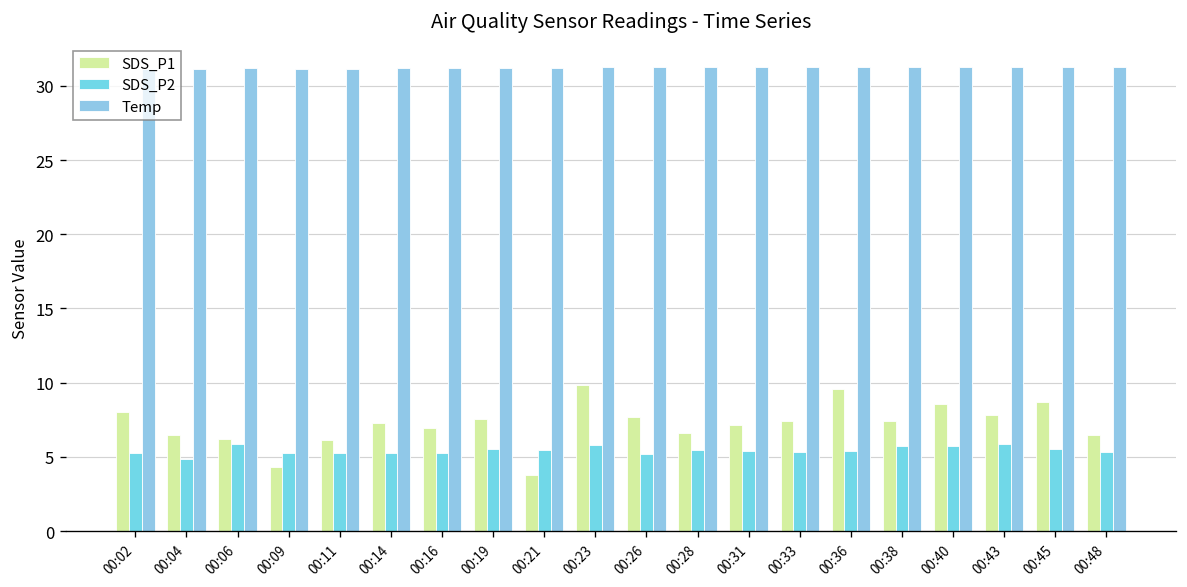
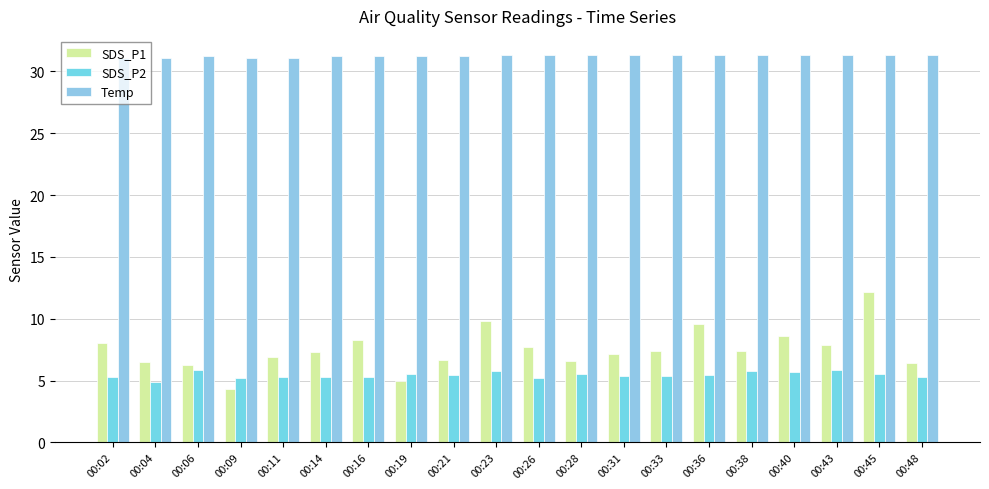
SDS_P1, 00:11: 6.1 -> 6.9
SDS_P1, 00:16: 7.0 -> 8.3
SDS_P1, 00:19: 7.6 -> 5.0
SDS_P1, 00:21: 3.8 -> 6.7
SDS_P1, 00:45: 8.7 -> 12.2
